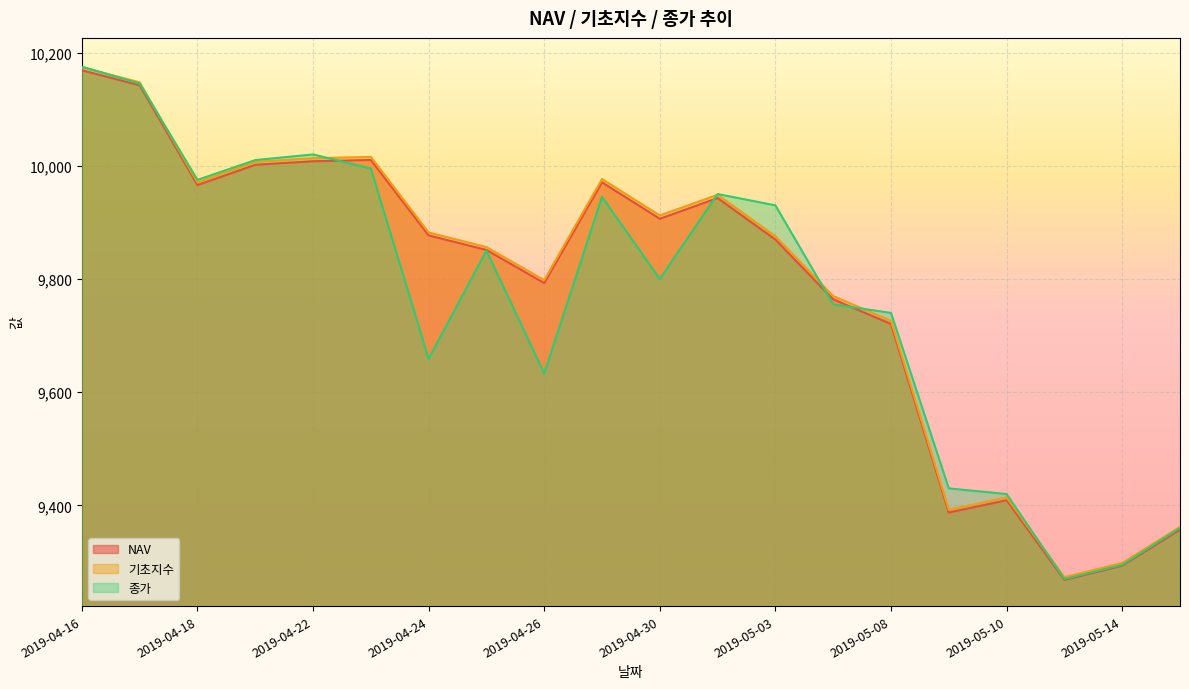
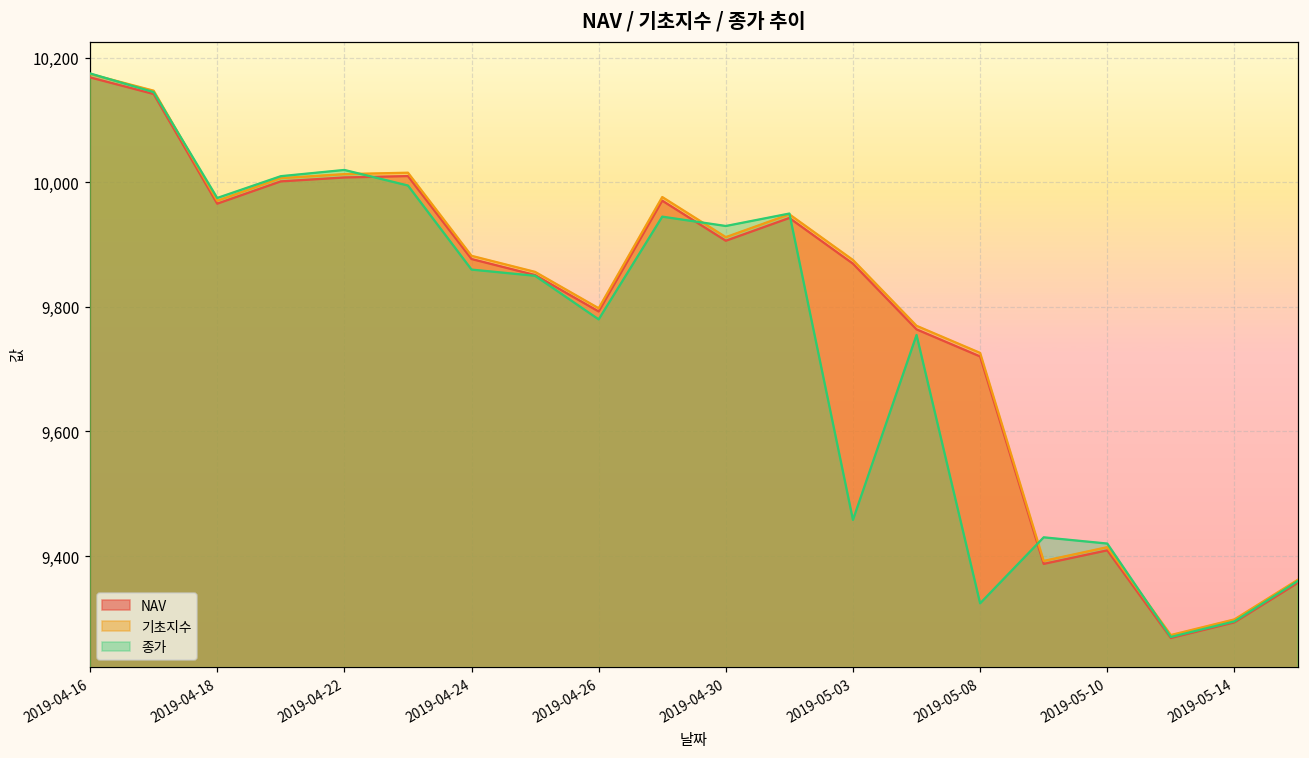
종가, 2019-04-24: 9,660 -> 9,860
종가, 2019-04-26: 9,630 -> 9,780
종가, 2019-04-30: 9,800 -> 9,930
종가, 2019-05-03: 9,930 -> 9,460
종가, 2019-05-08: 9,740 -> 9,320
